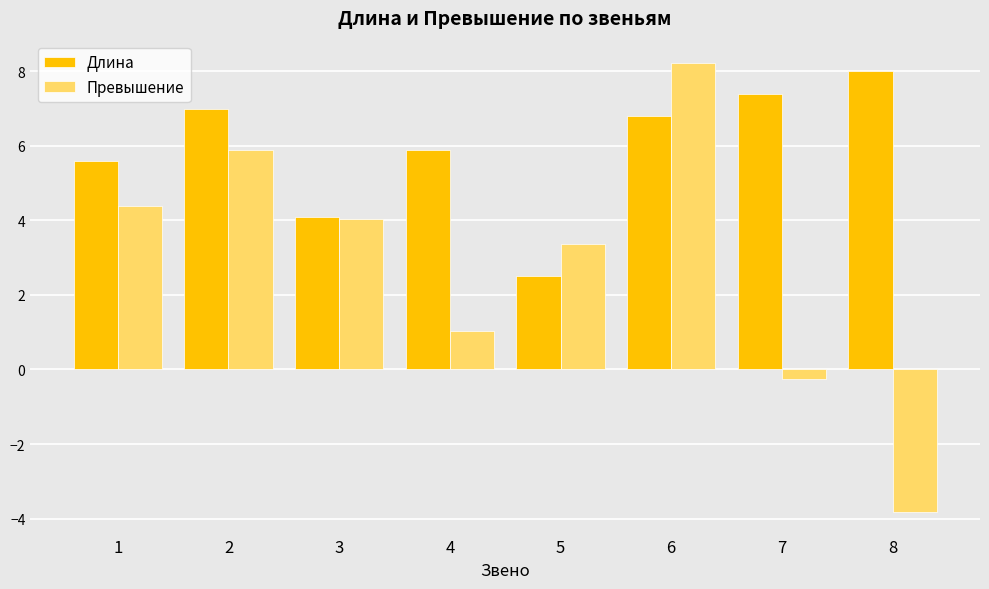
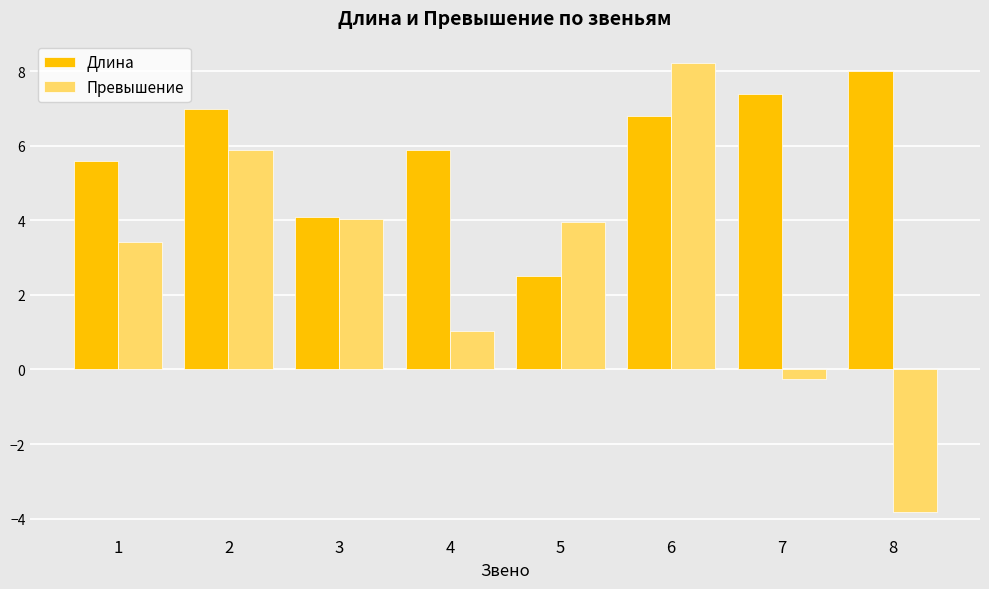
Превышение, 1: 4.4 -> 3.4
Превышение, 5: 3.4 -> 4.0
